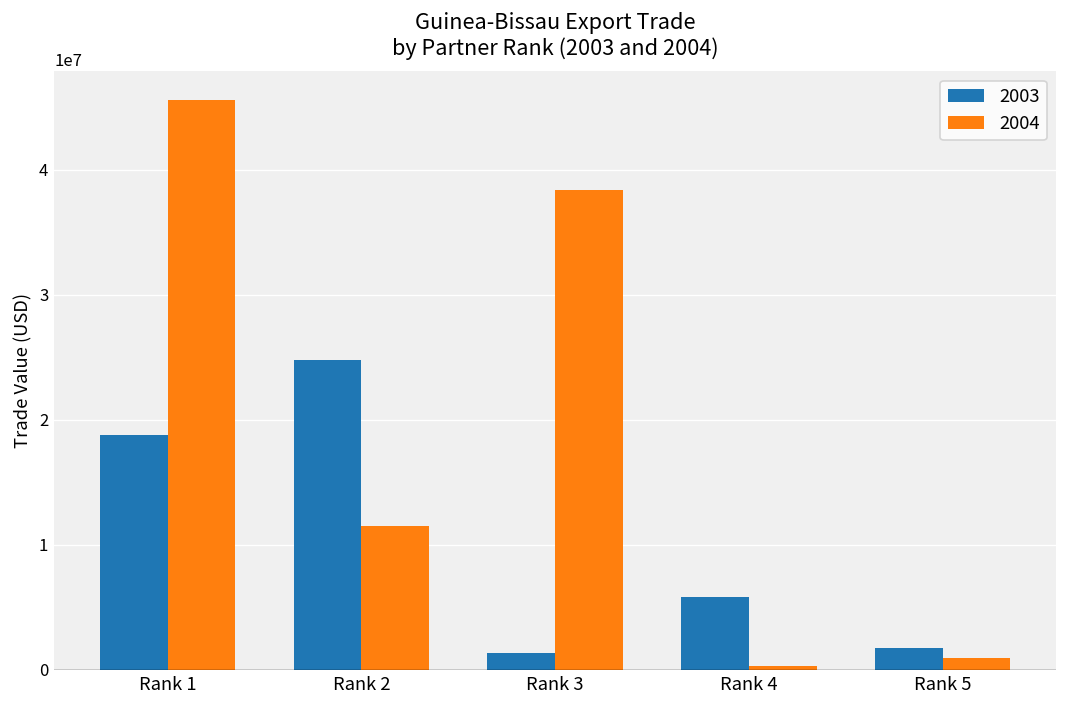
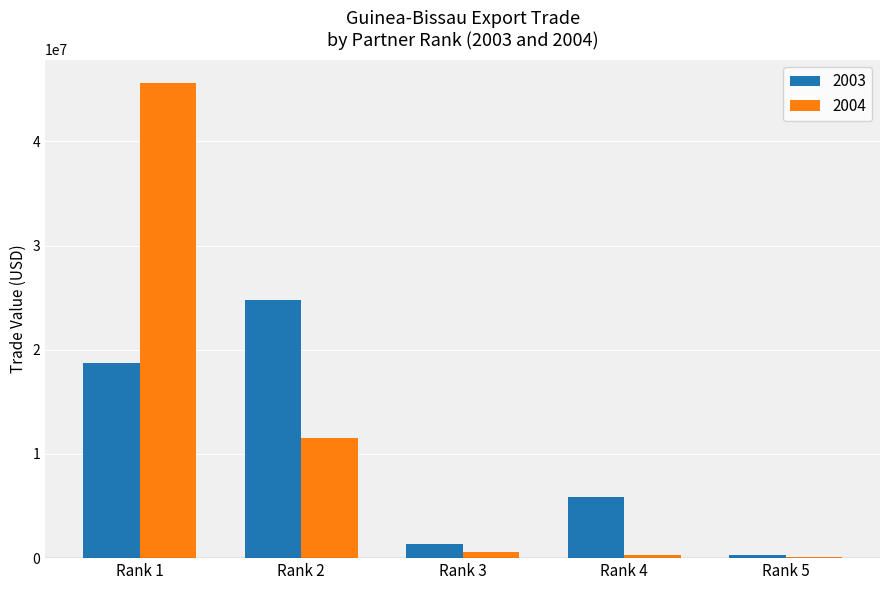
2004, Rank 3: 38400000 -> 600000
2003, Rank 5: 1700000 -> 300000
2004, Rank 5: 1000000 -> 100000
